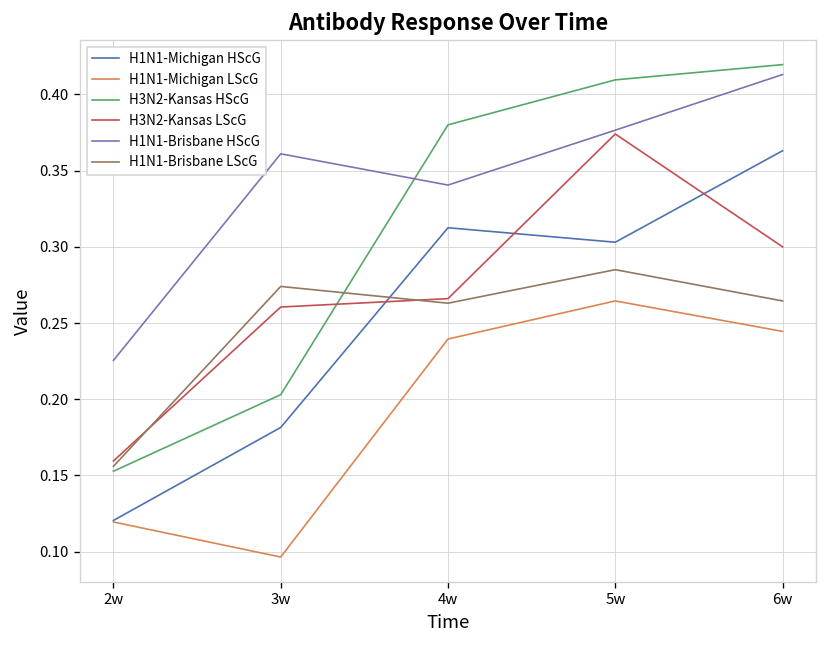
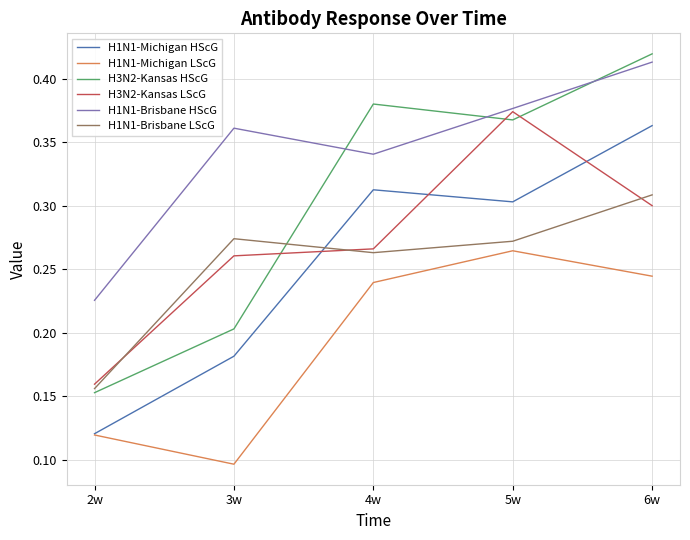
H3N2-Kansas HScG, 5w: 0.410 -> 0.368
H1N1-Brisbane LScG, 5w: 0.285 -> 0.272
H1N1-Brisbane LScG, 6w: 0.265 -> 0.309
